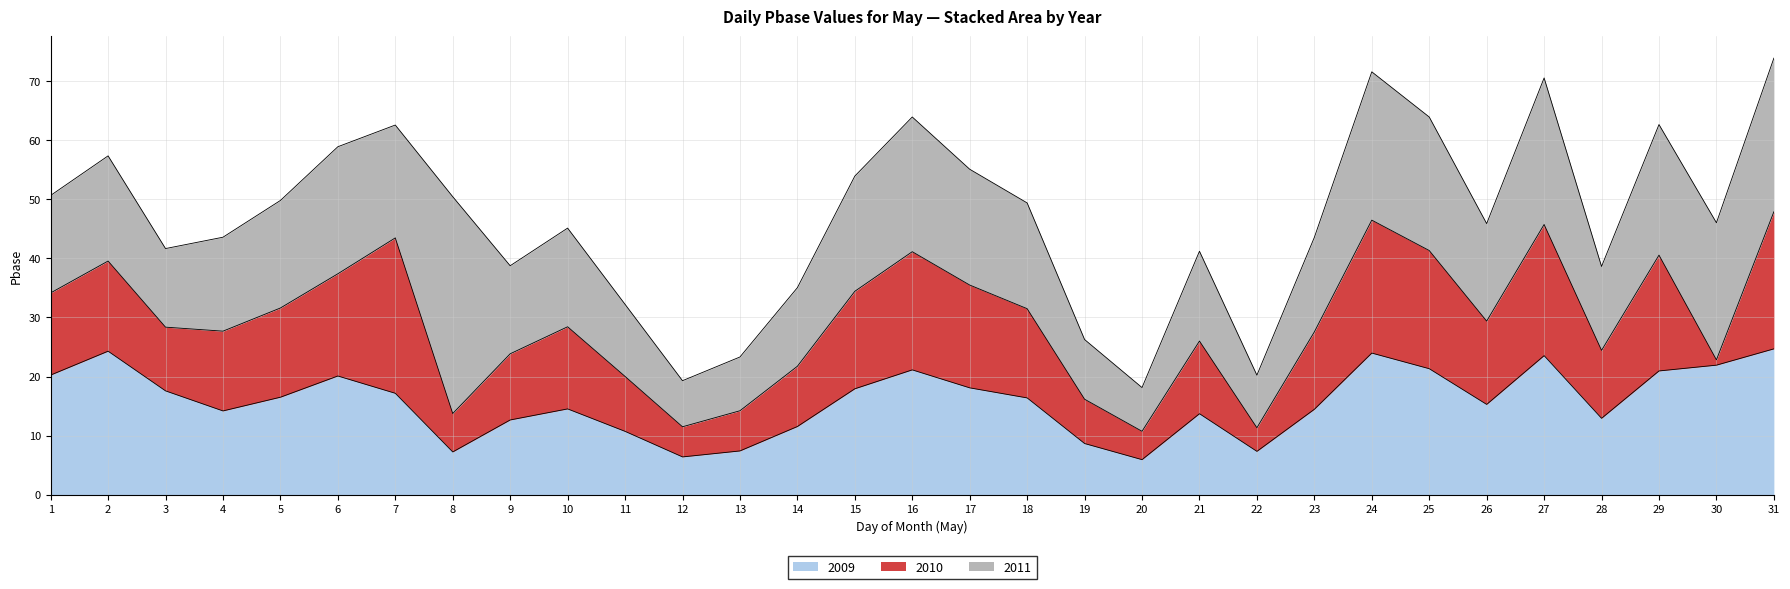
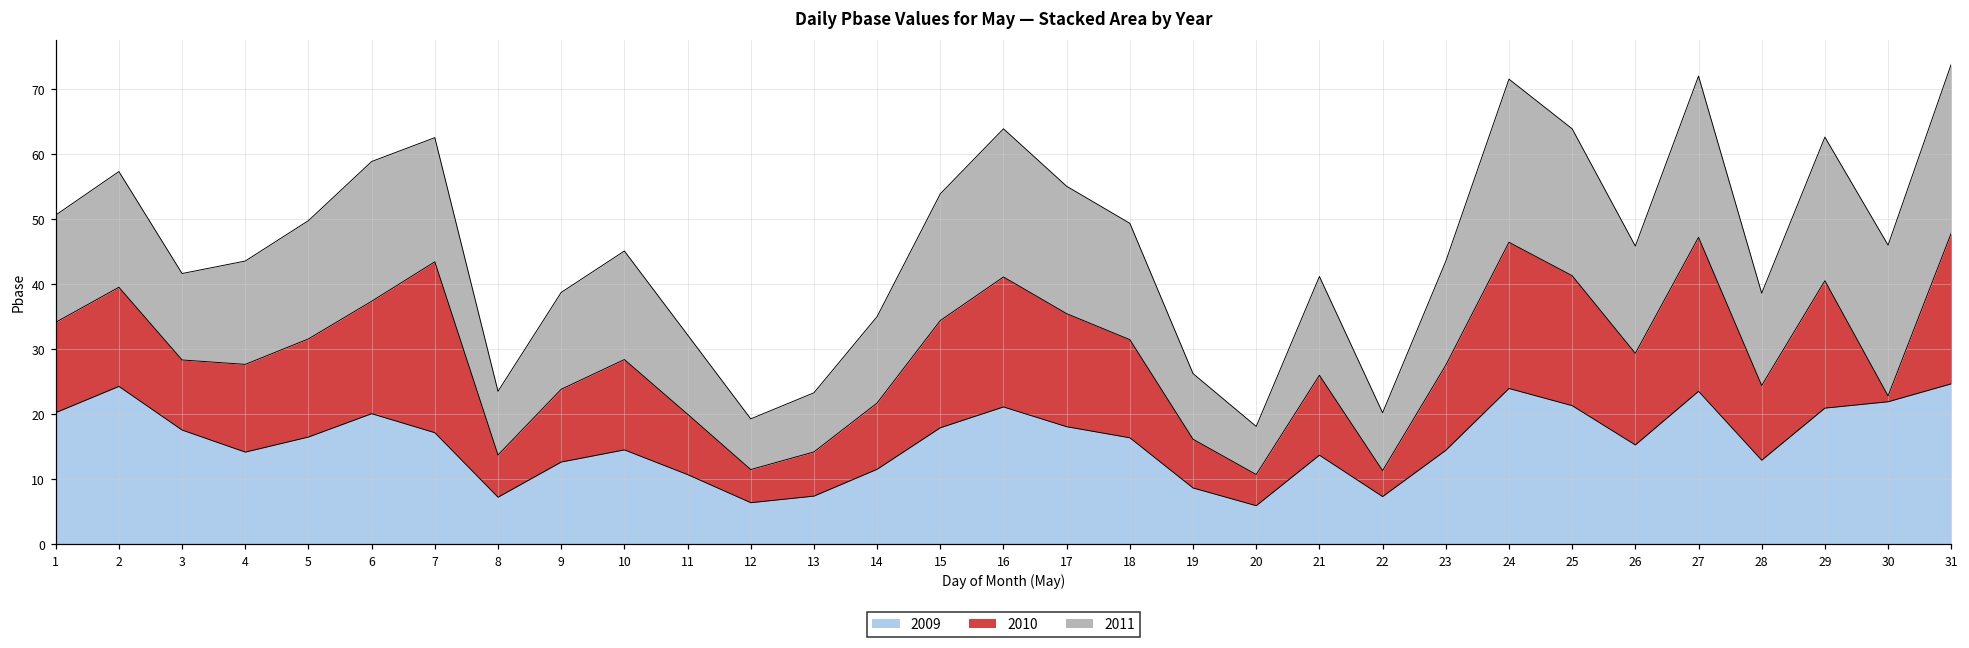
2011, 8: 37 -> 10
2010, 27: 22 -> 24
